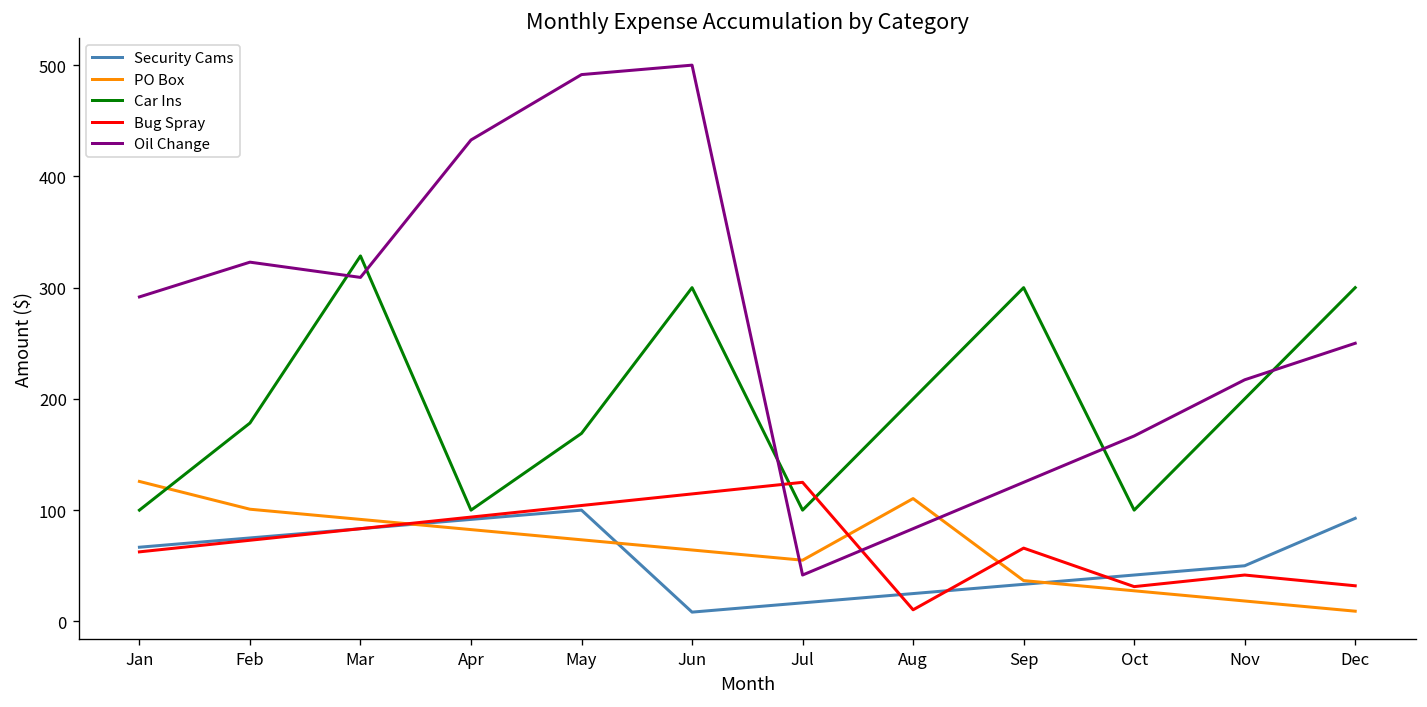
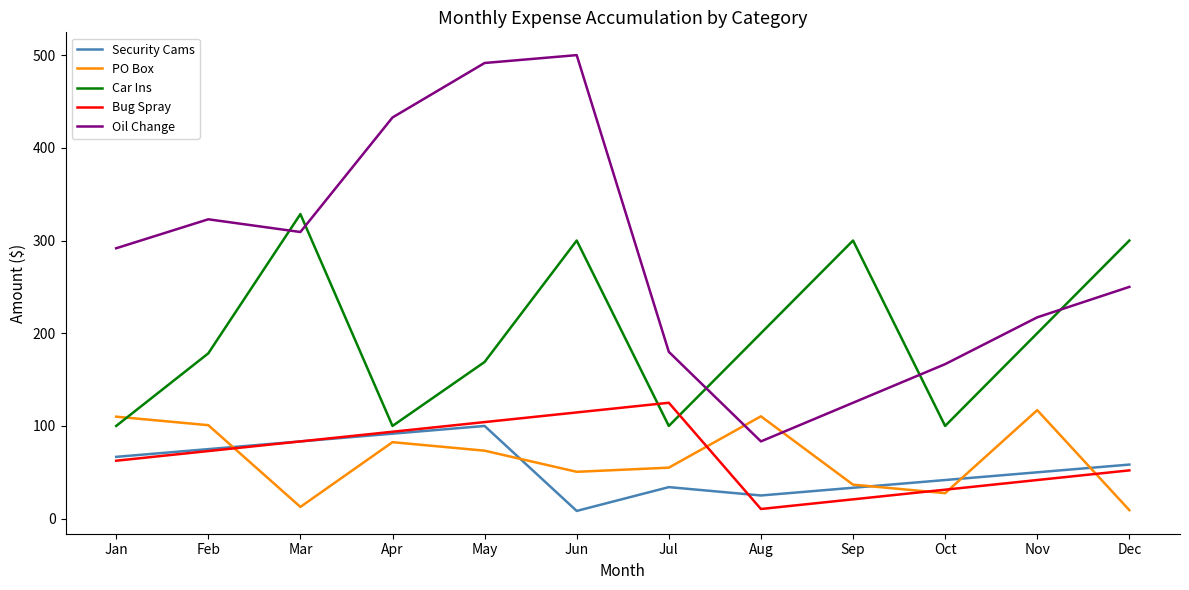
PO Box, Jan: 130 -> 110
PO Box, Mar: 90 -> 10
PO Box, Jun: 60 -> 50
Security Cams, Jul: 20 -> 30
Oil Change, Jul: 40 -> 180
Bug Spray, Sep: 70 -> 20
PO Box, Nov: 20 -> 120
Security Cams, Dec: 90 -> 60
Bug Spray, Dec: 30 -> 50
